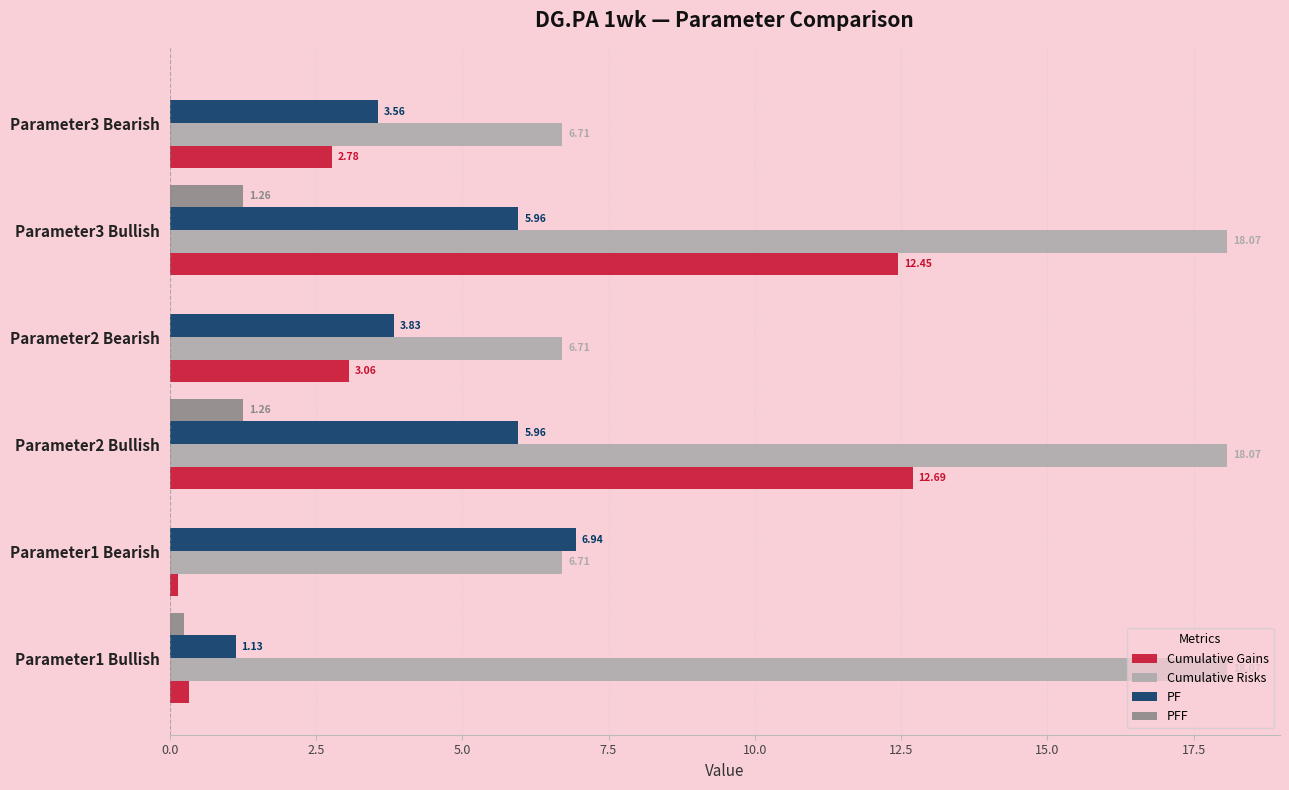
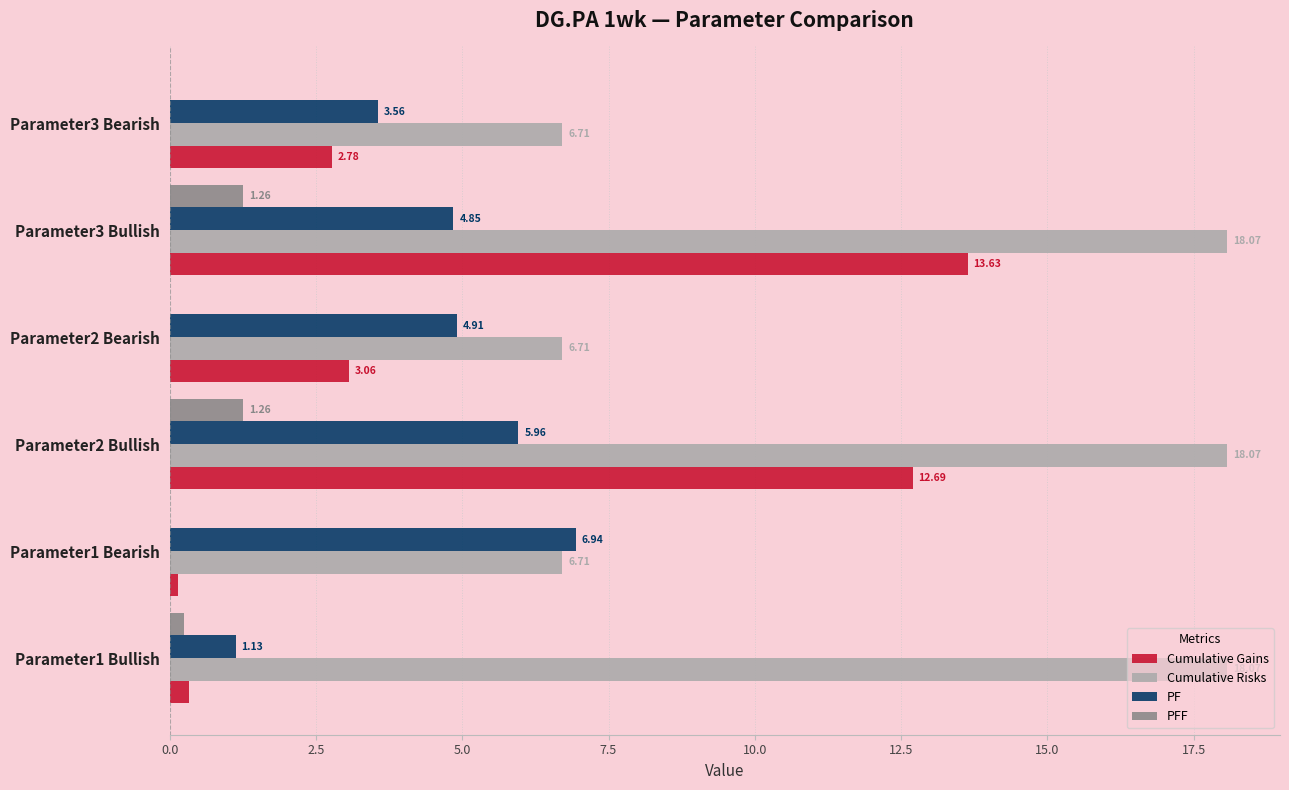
PF, Parameter3 Bullish: 5.96 -> 4.85
Cumulative Gains, Parameter3 Bullish: 12.45 -> 13.63
PF, Parameter2 Bearish: 3.83 -> 4.91
